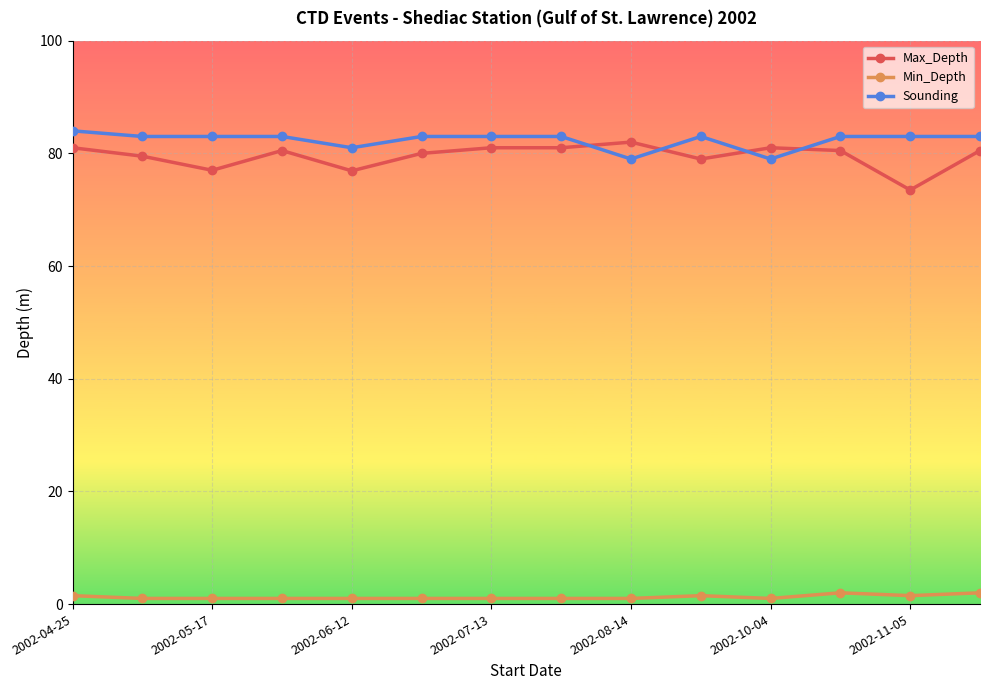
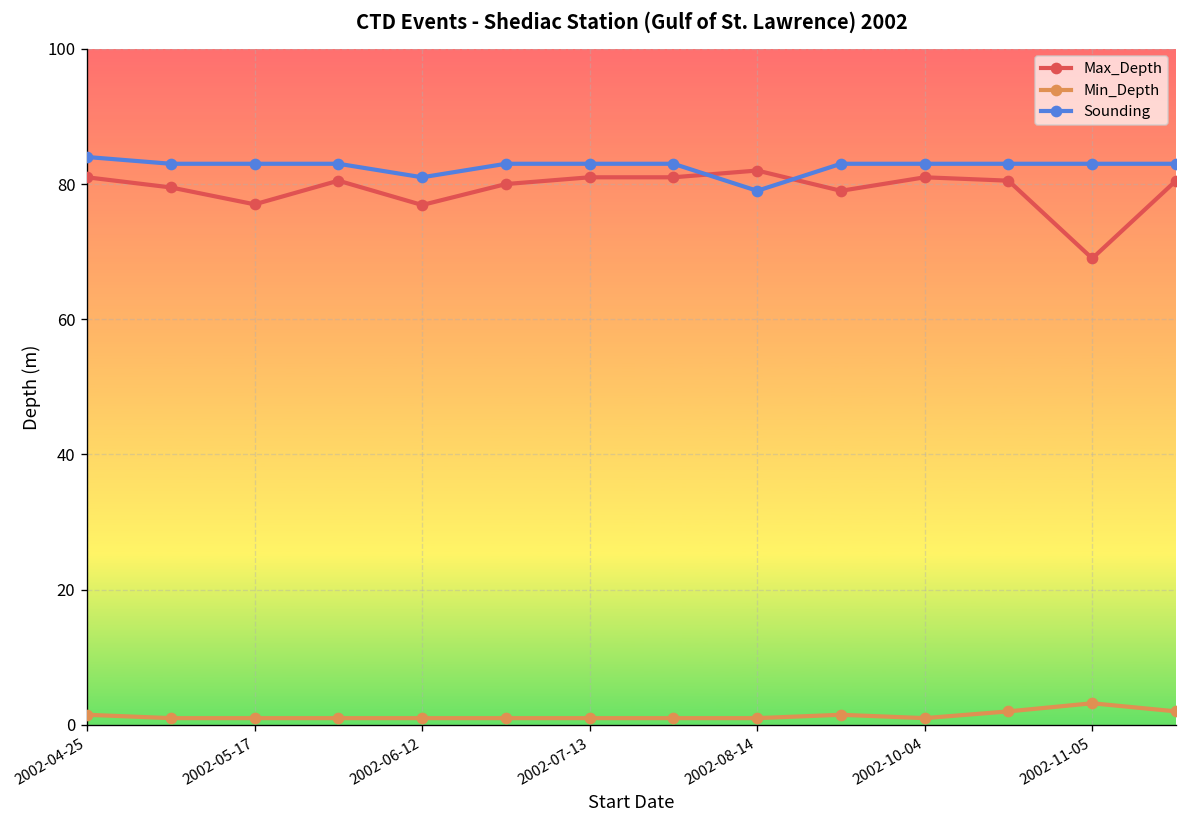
Sounding, 2002-10-04: 79 -> 83
Max_Depth, 2002-11-05: 74 -> 69
Min_Depth, 2002-11-05: 2 -> 3
